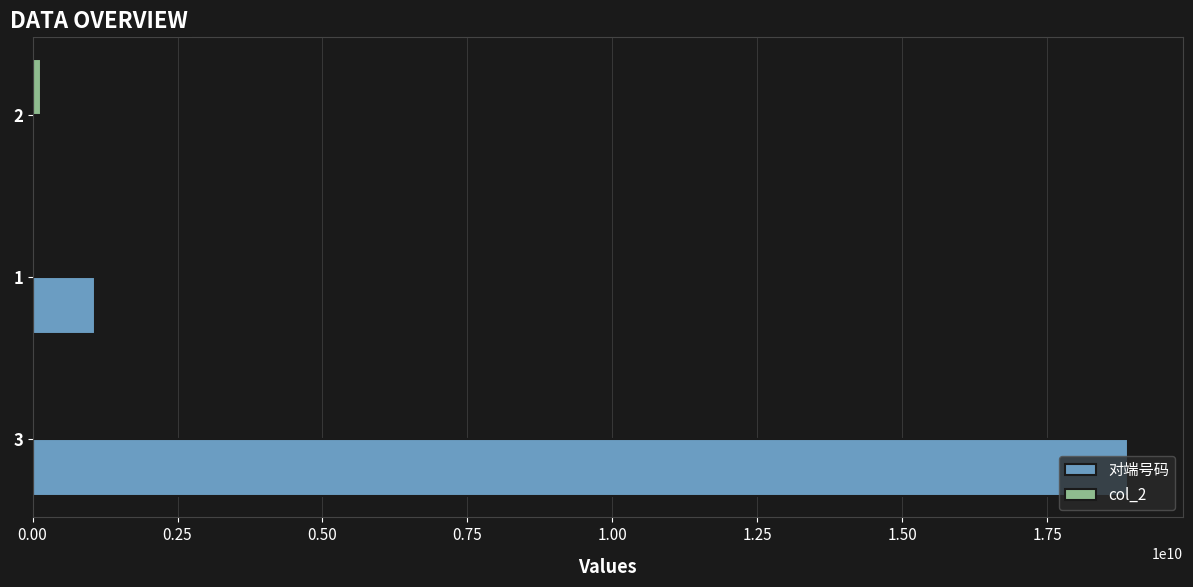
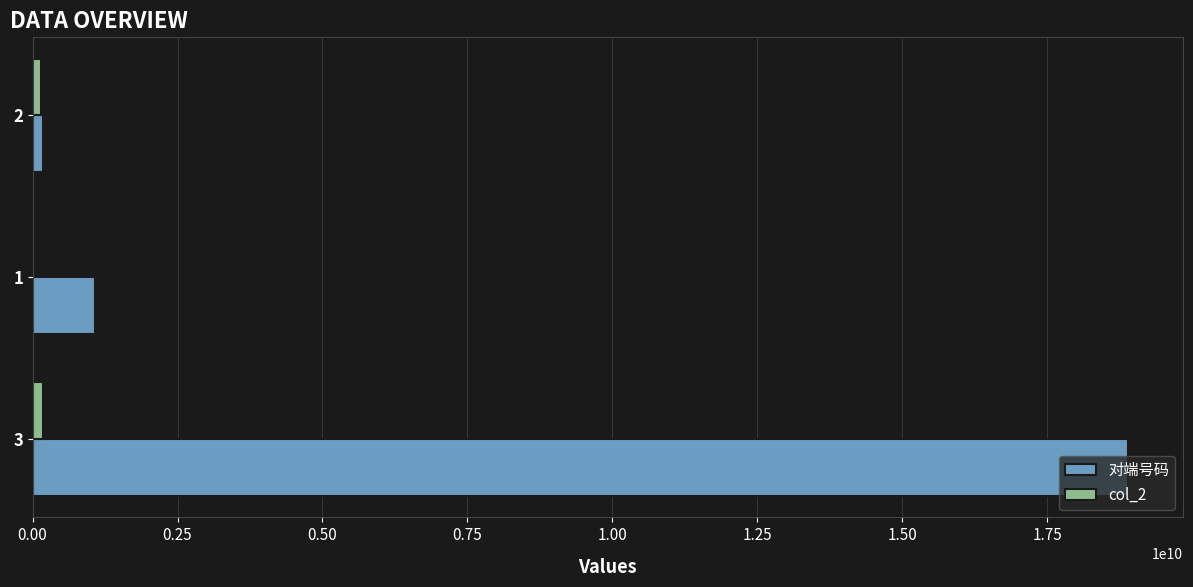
对端号码, 2: 0 -> 200000000
col_2, 3: 0 -> 200000000
